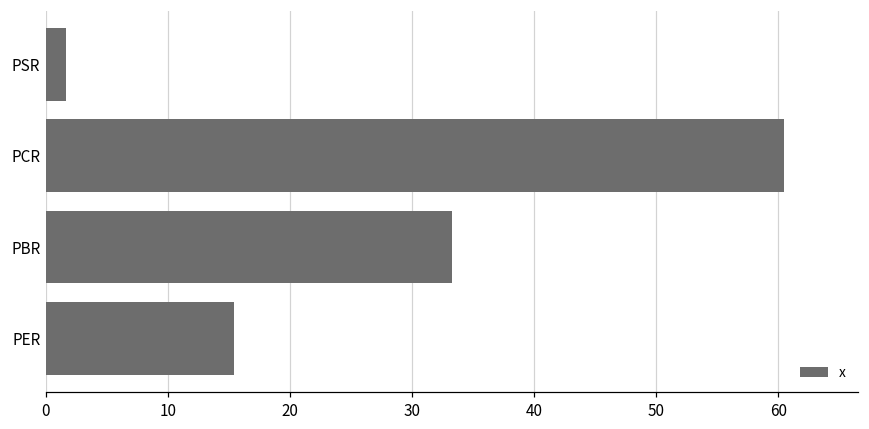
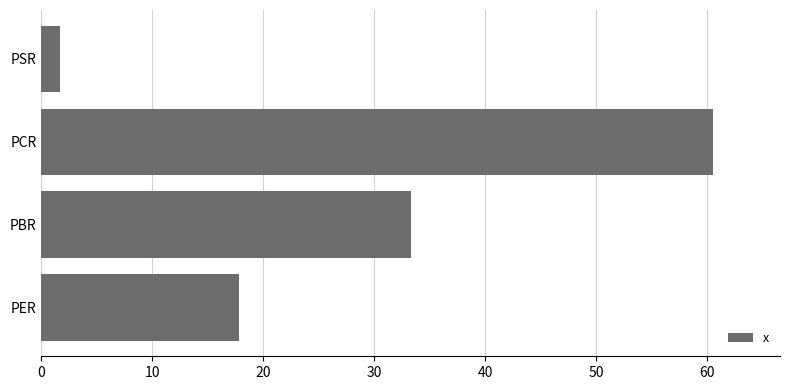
PER: 15.4 -> 17.8
